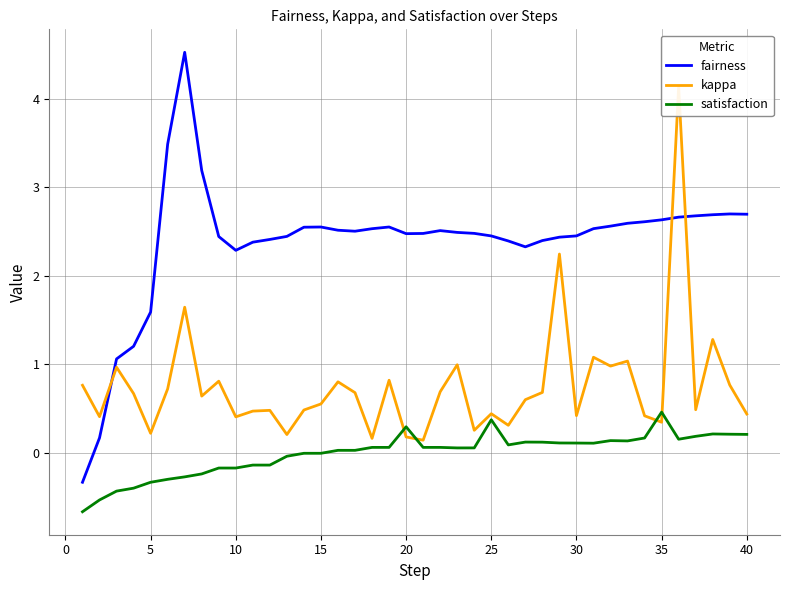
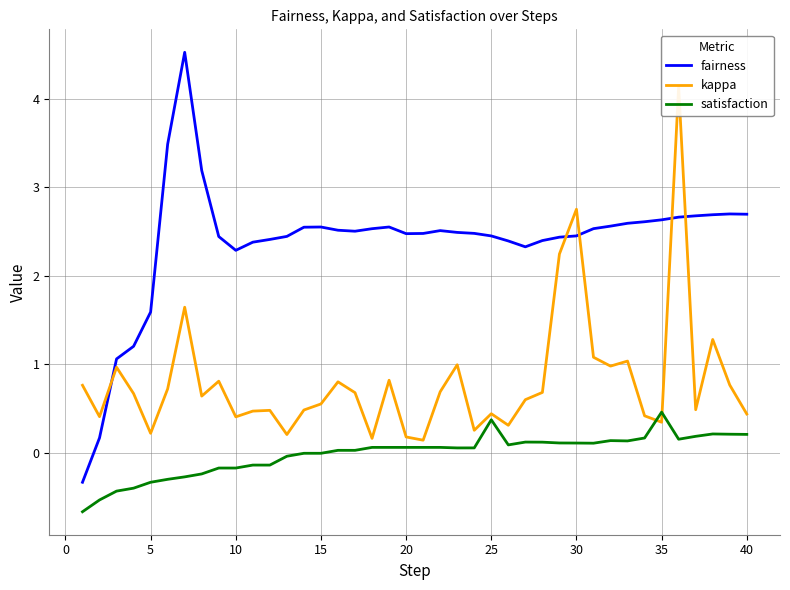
satisfaction, 20: 0.3 -> 0.1
kappa, 30: 0.4 -> 2.8
